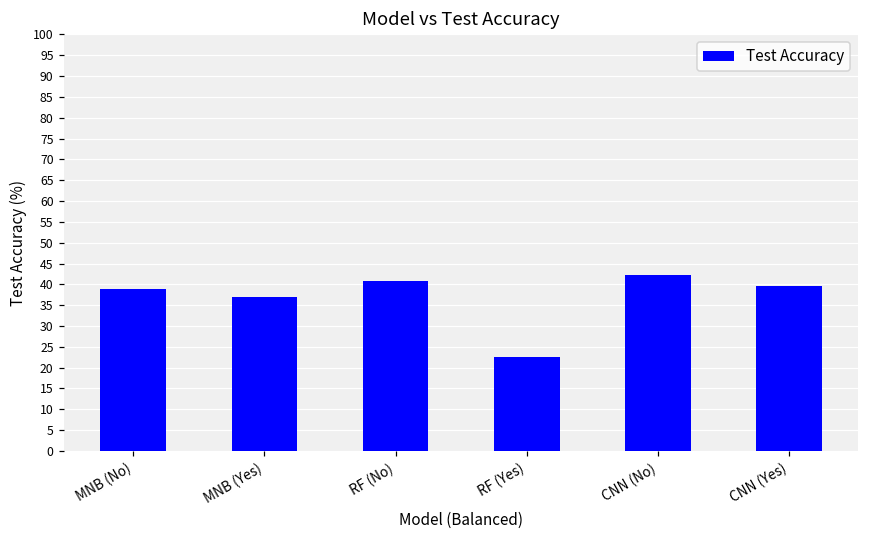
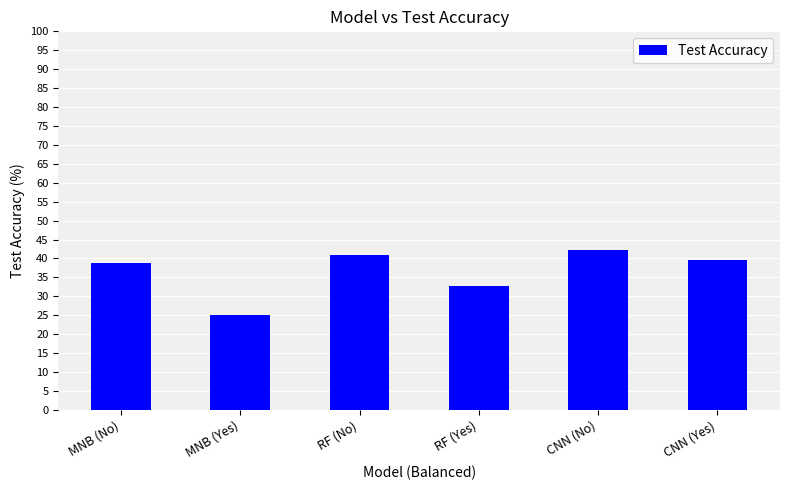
MNB (Yes): 37 -> 25
RF (Yes): 23 -> 33
